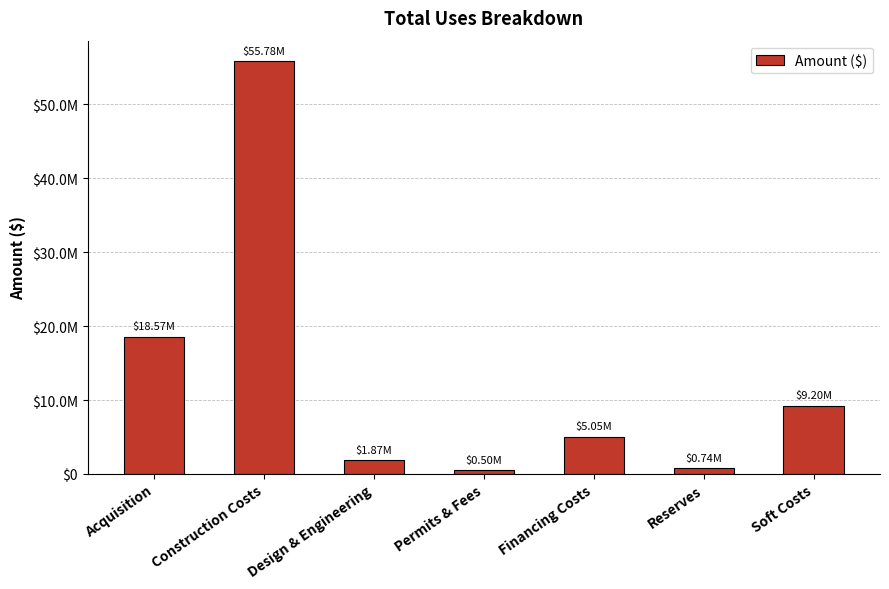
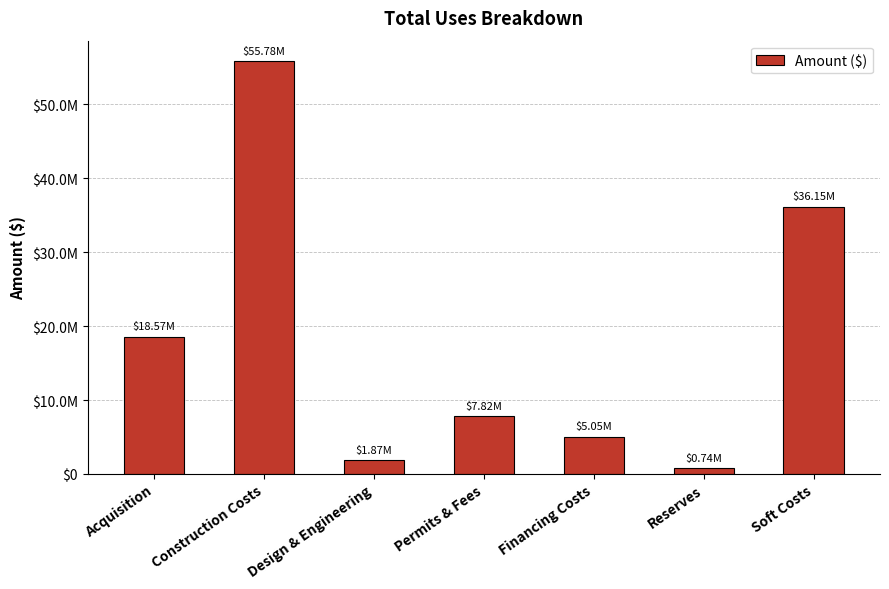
Permits & Fees: $0.50M -> $7.82M
Soft Costs: $9.20M -> $36.15M
